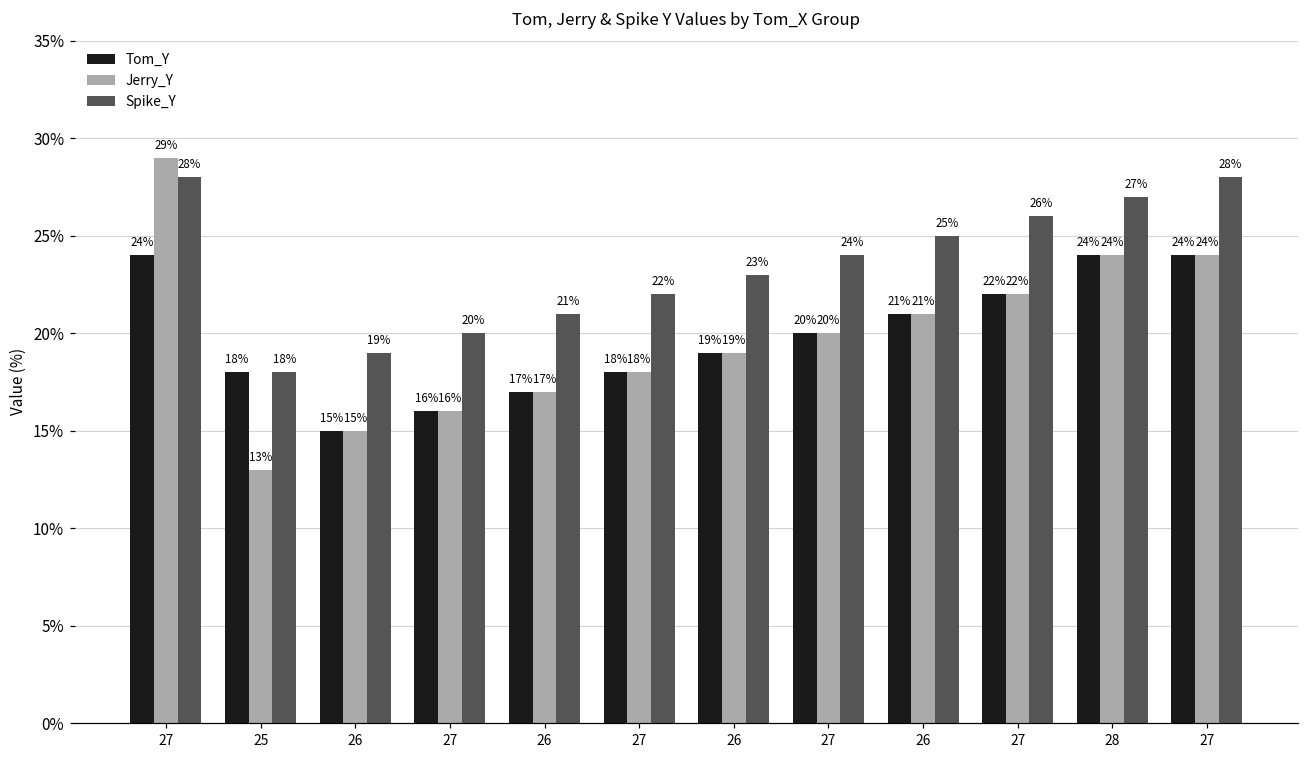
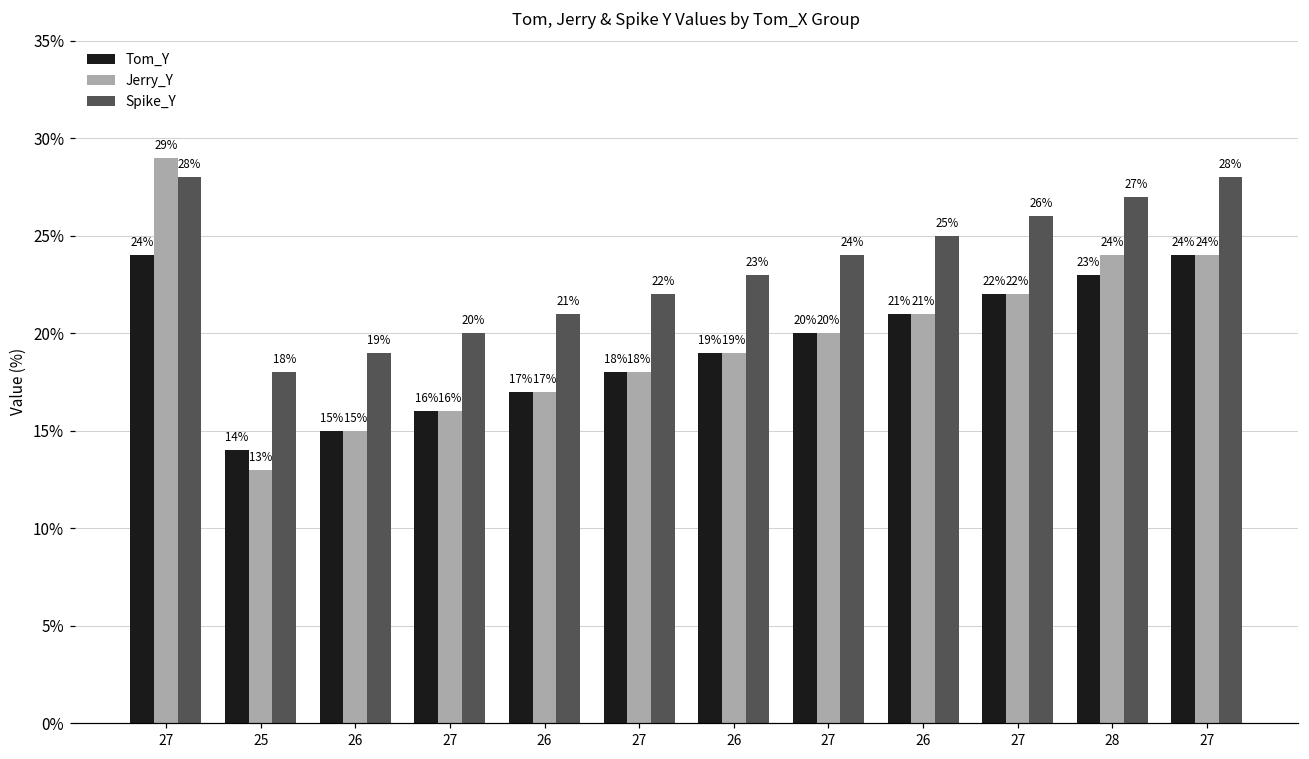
Tom_Y, 25: 18% -> 14%
Tom_Y, 28: 24% -> 23%
